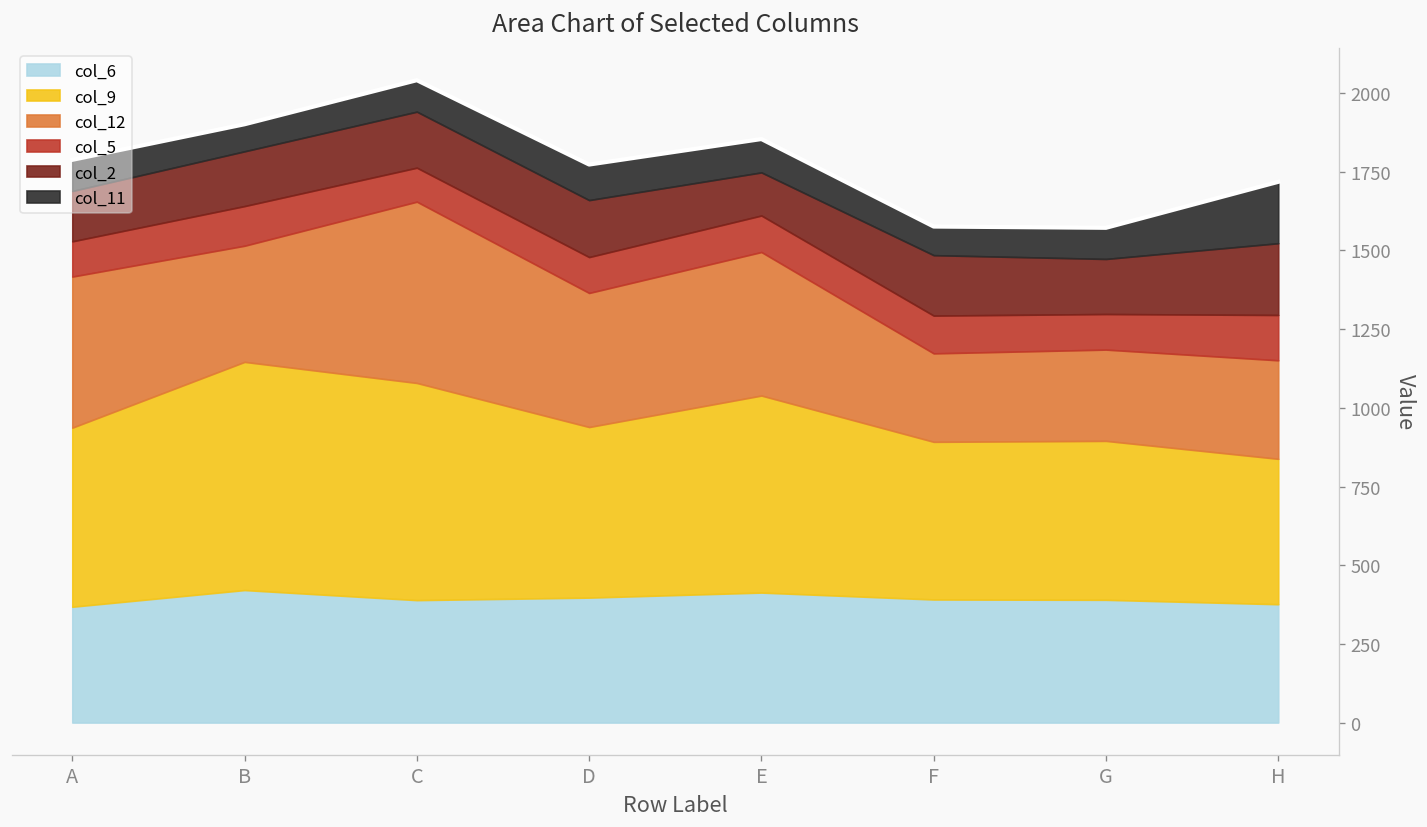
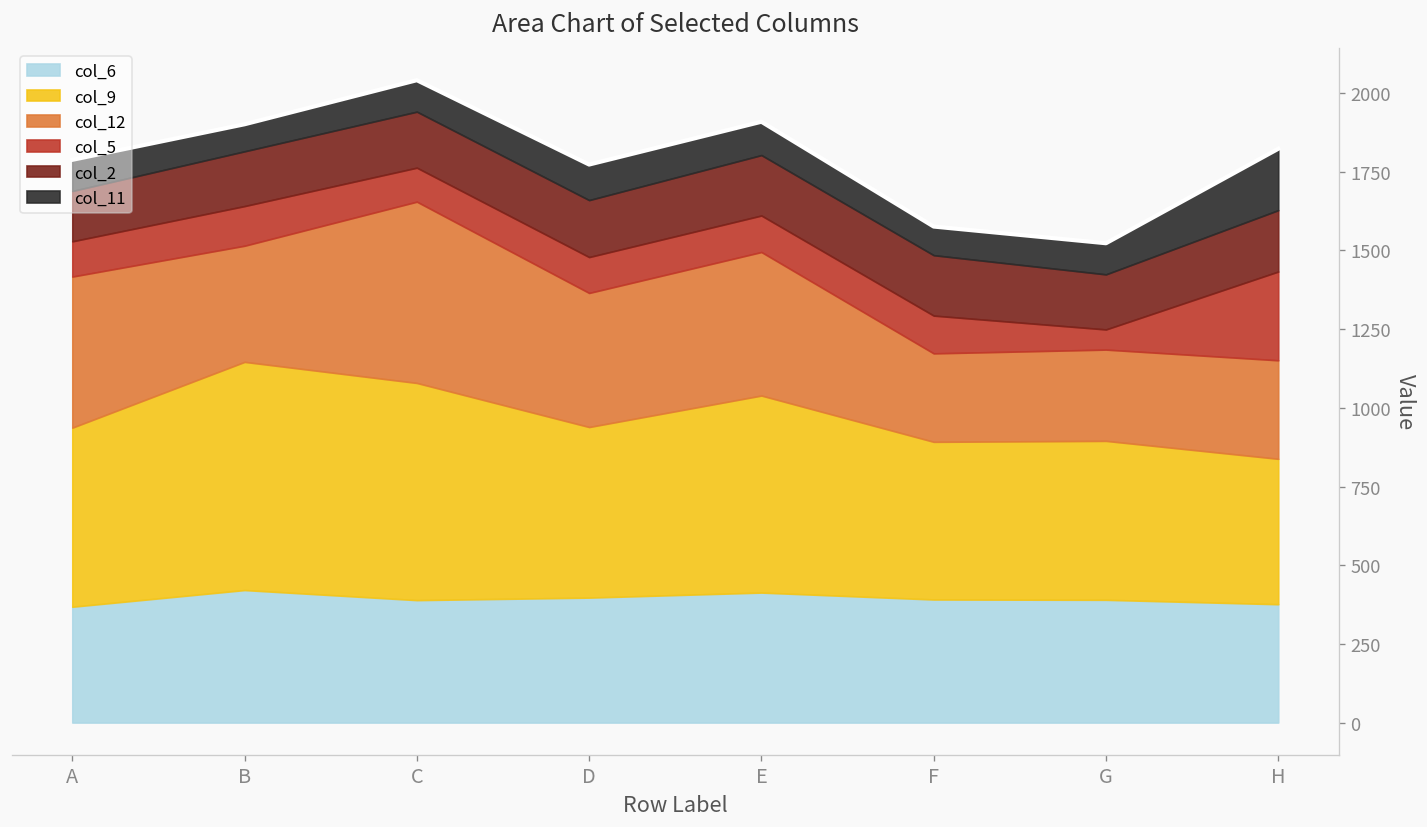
col_2, E: 140 -> 190
col_5, G: 110 -> 60
col_5, H: 140 -> 280
col_2, H: 230 -> 200
